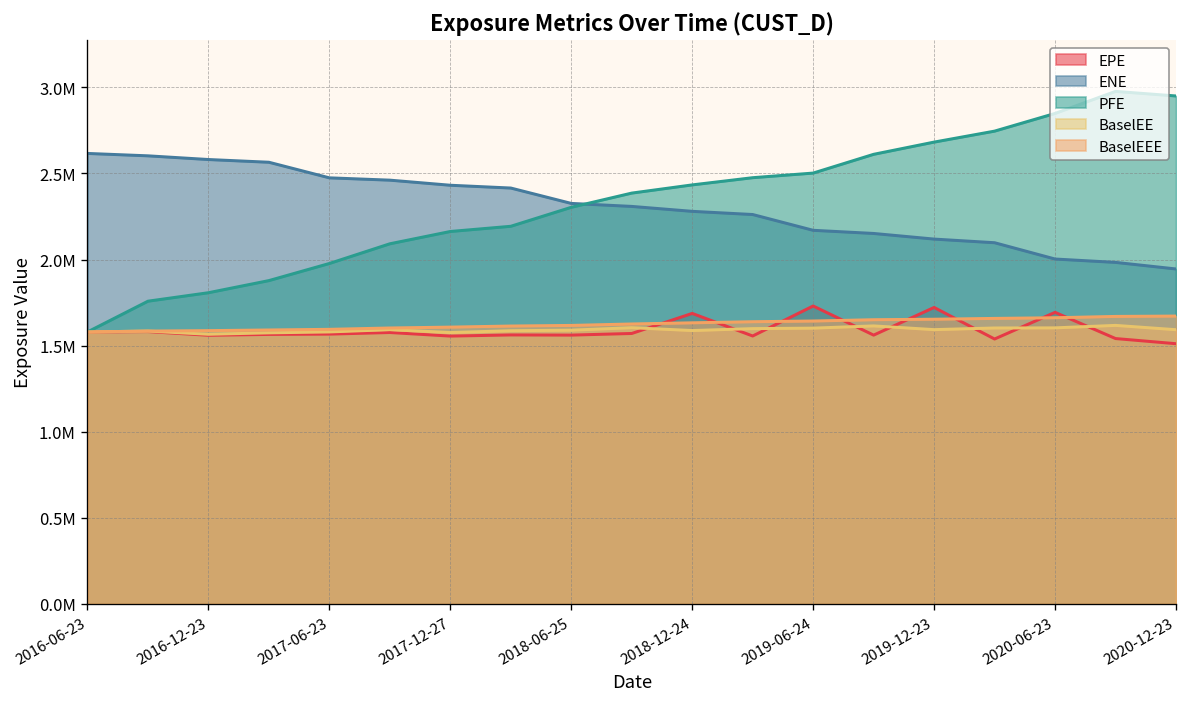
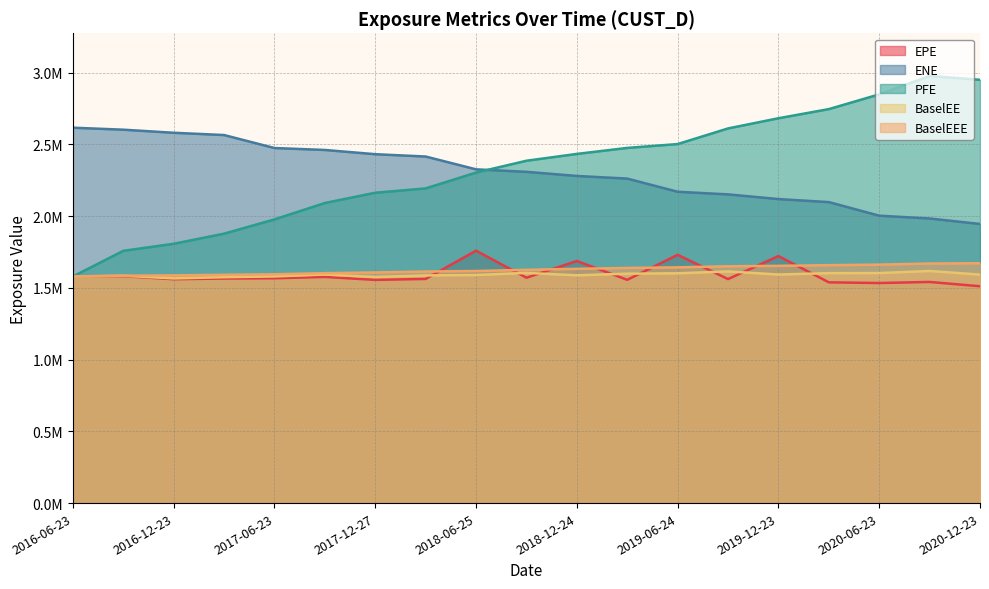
EPE, 2018-06-25: 1560000 -> 1760000
EPE, 2020-06-23: 1690000 -> 1530000
